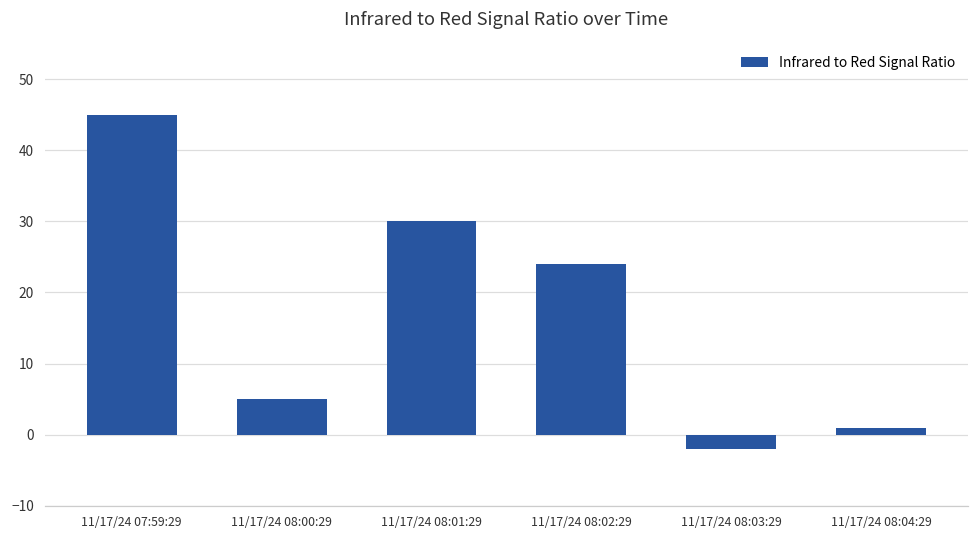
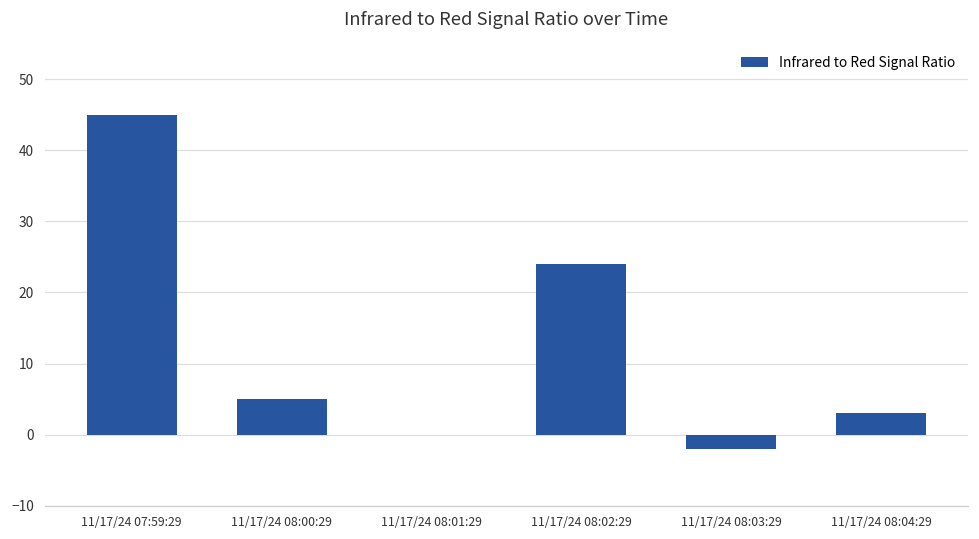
11/17/24 08:01:29: 30 -> 0
11/17/24 08:04:29: 1 -> 3
